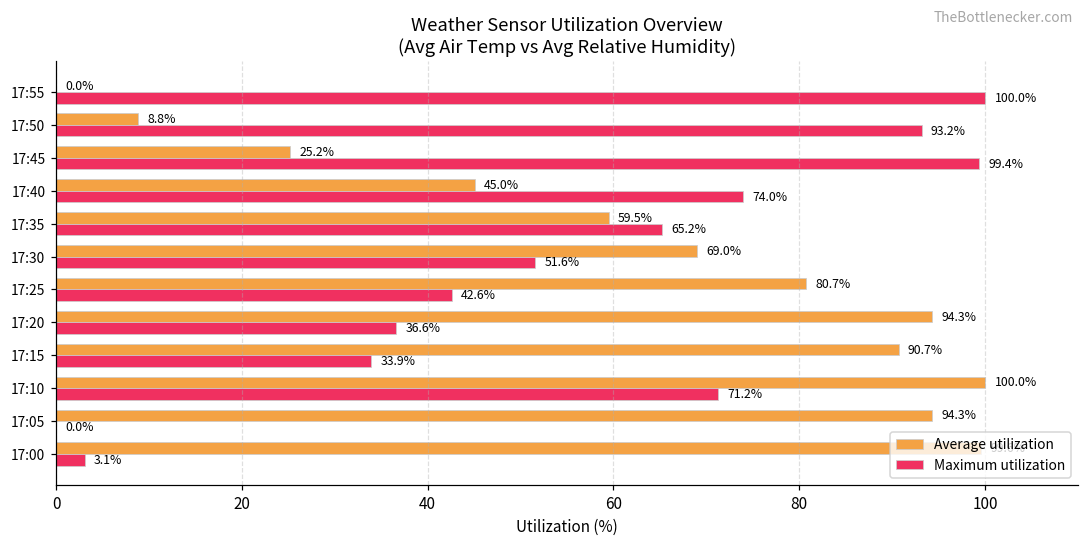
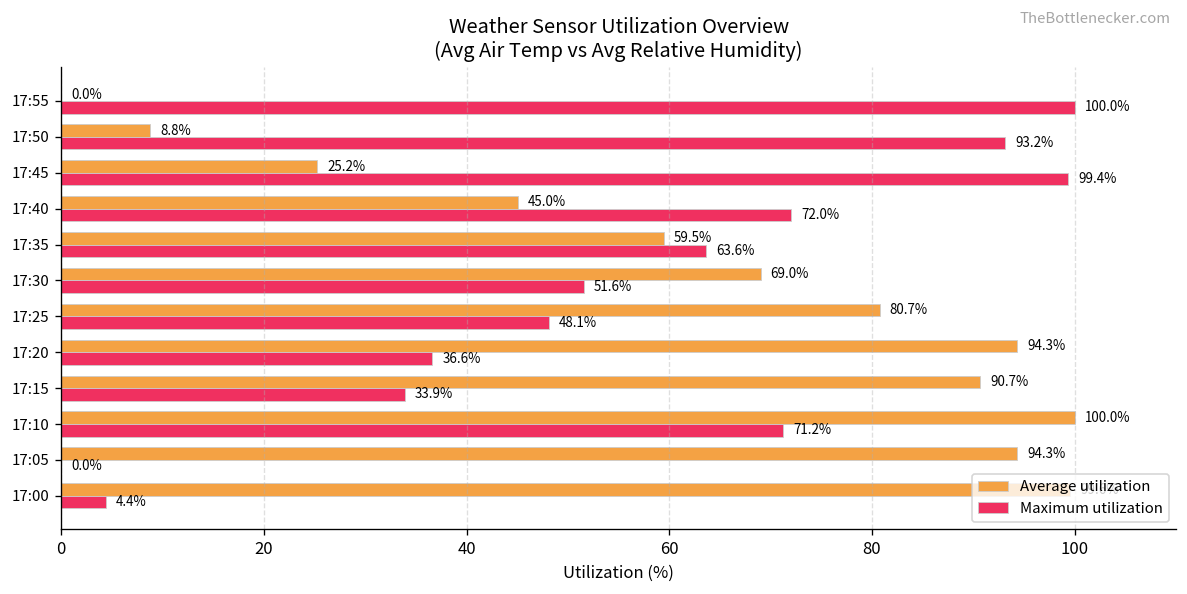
Maximum utilization, 17:40: 74.0% -> 72.0%
Maximum utilization, 17:35: 65.2% -> 63.6%
Maximum utilization, 17:25: 42.6% -> 48.1%
Maximum utilization, 17:00: 3.1% -> 4.4%
